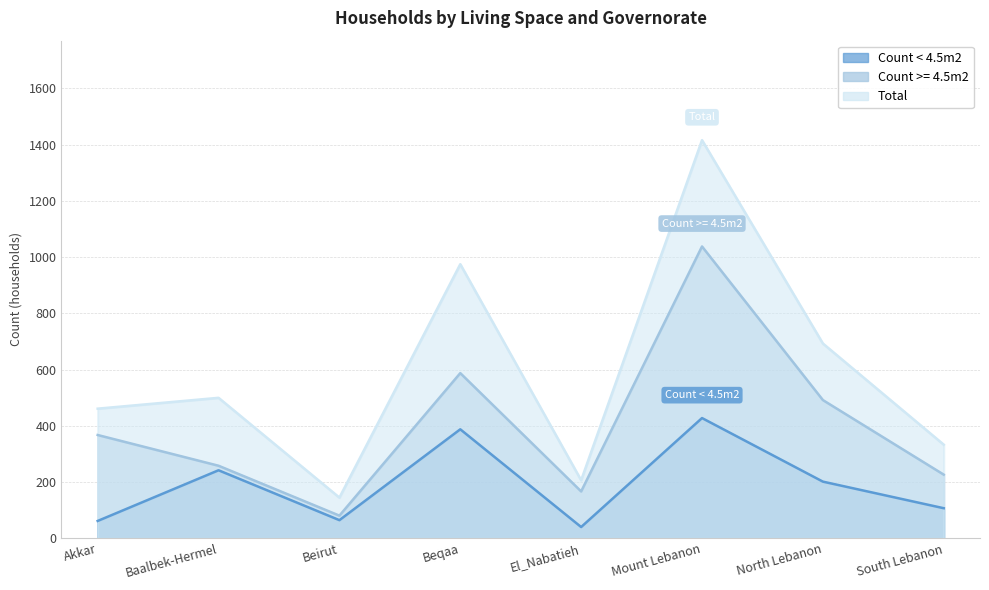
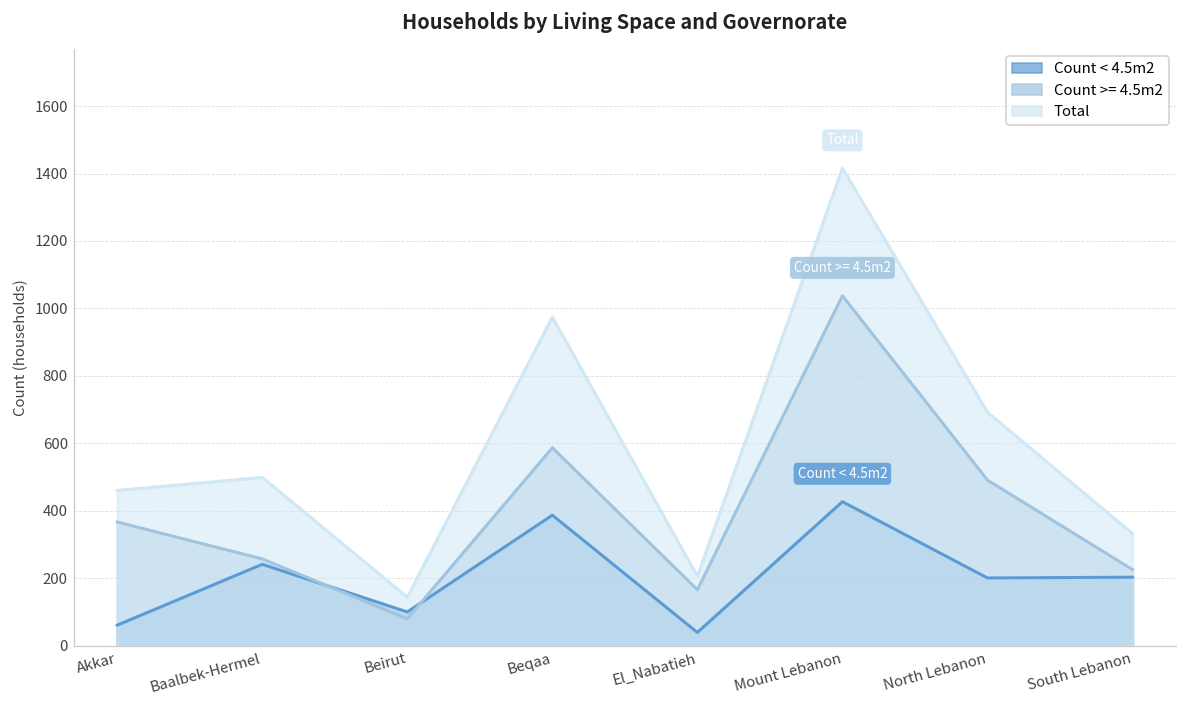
Count < 4.5m2, Beirut: 60 -> 100
Count < 4.5m2, South Lebanon: 110 -> 200
